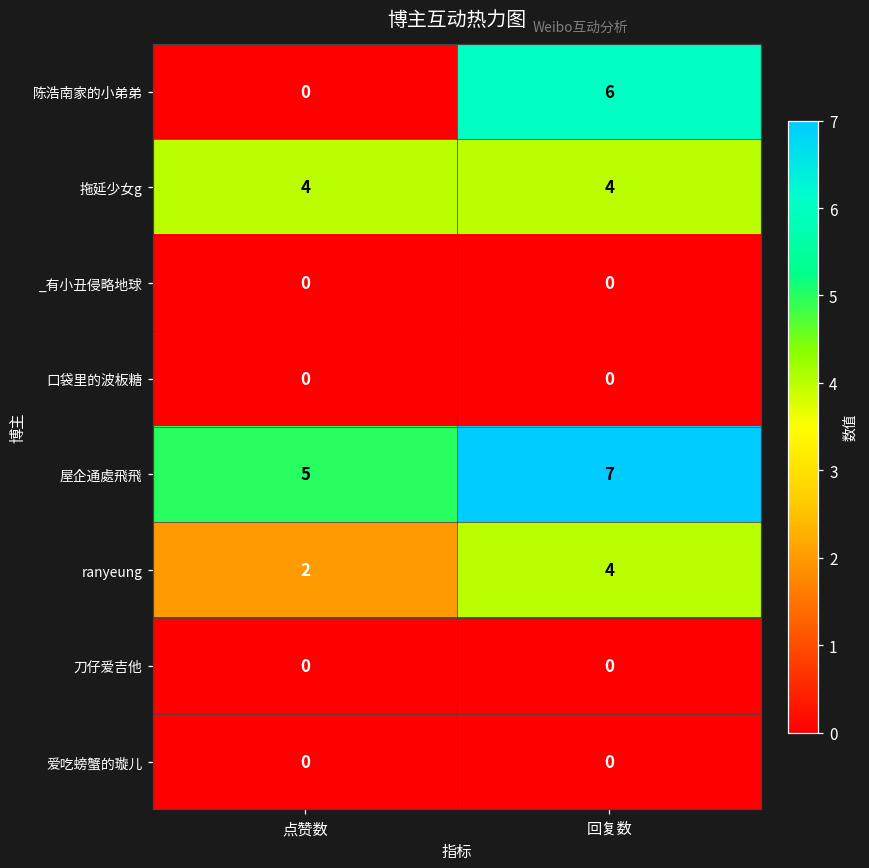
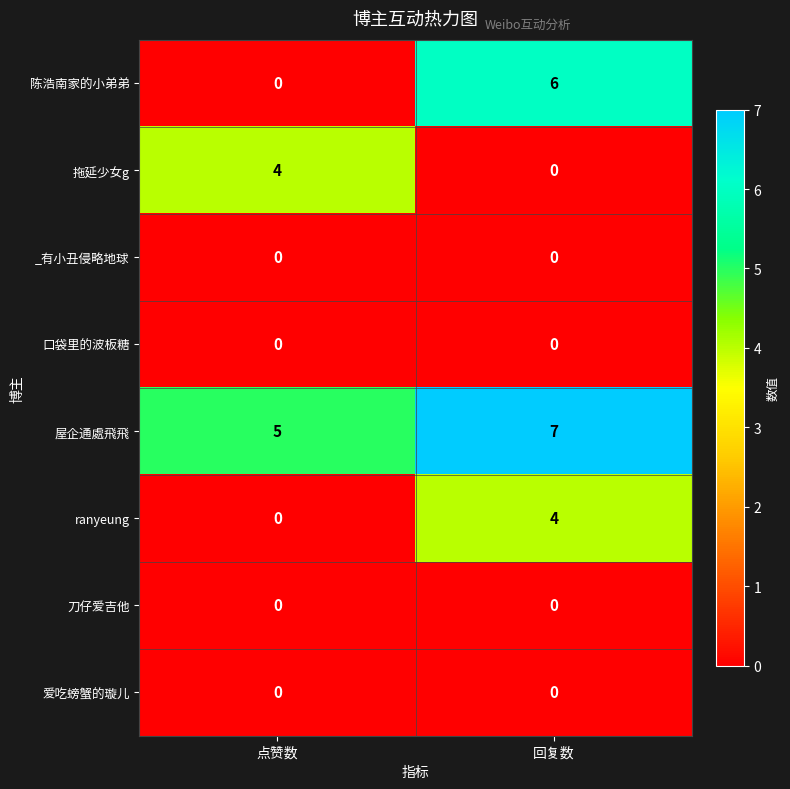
拖延少女g, 回复数: 4 -> 0
ranyeung, 点赞数: 2 -> 0
